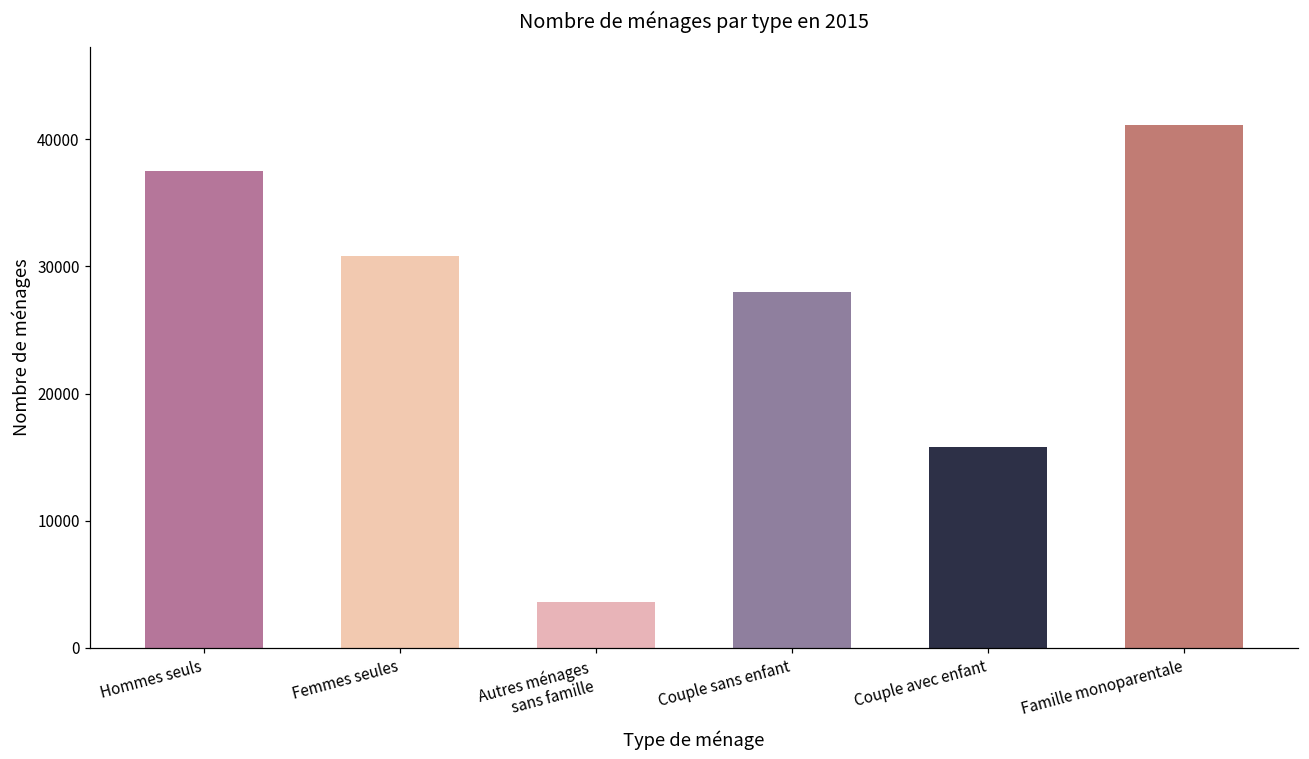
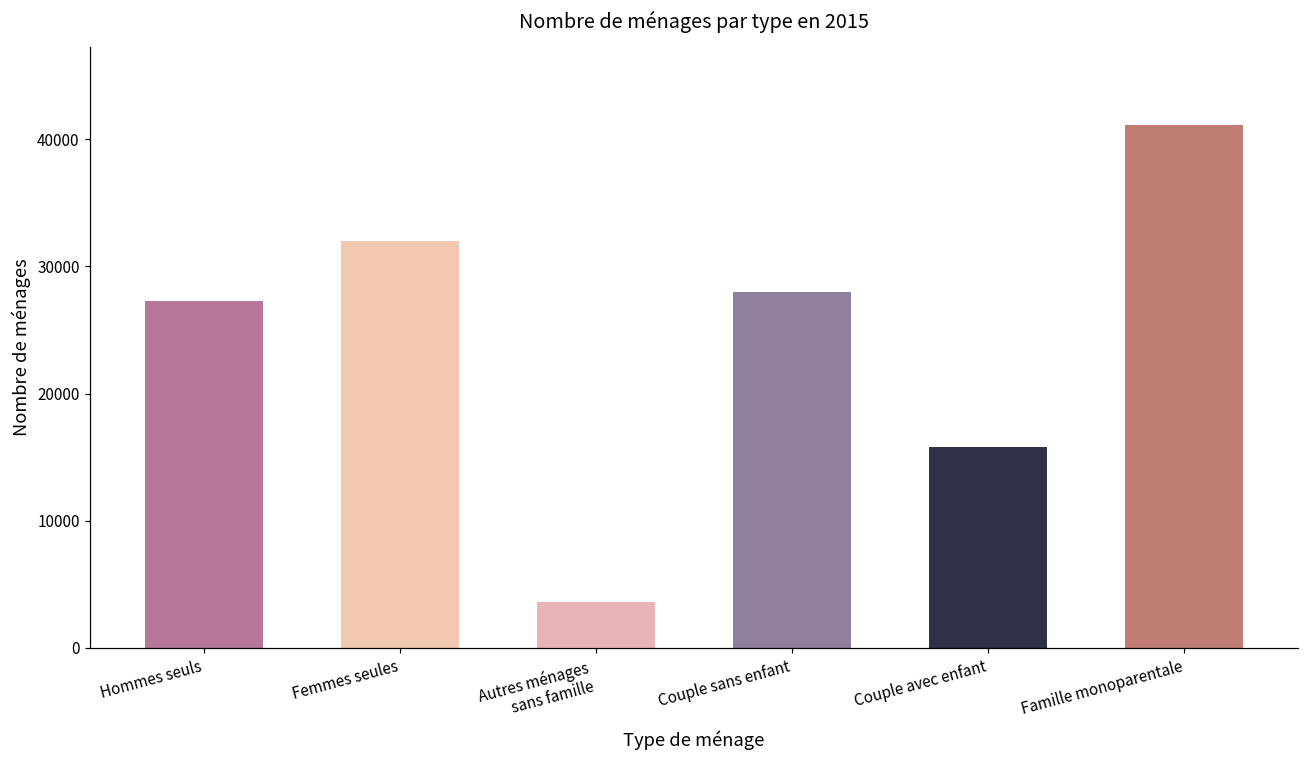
Hommes seuls: 37500 -> 27300
Femmes seules: 30800 -> 32000
